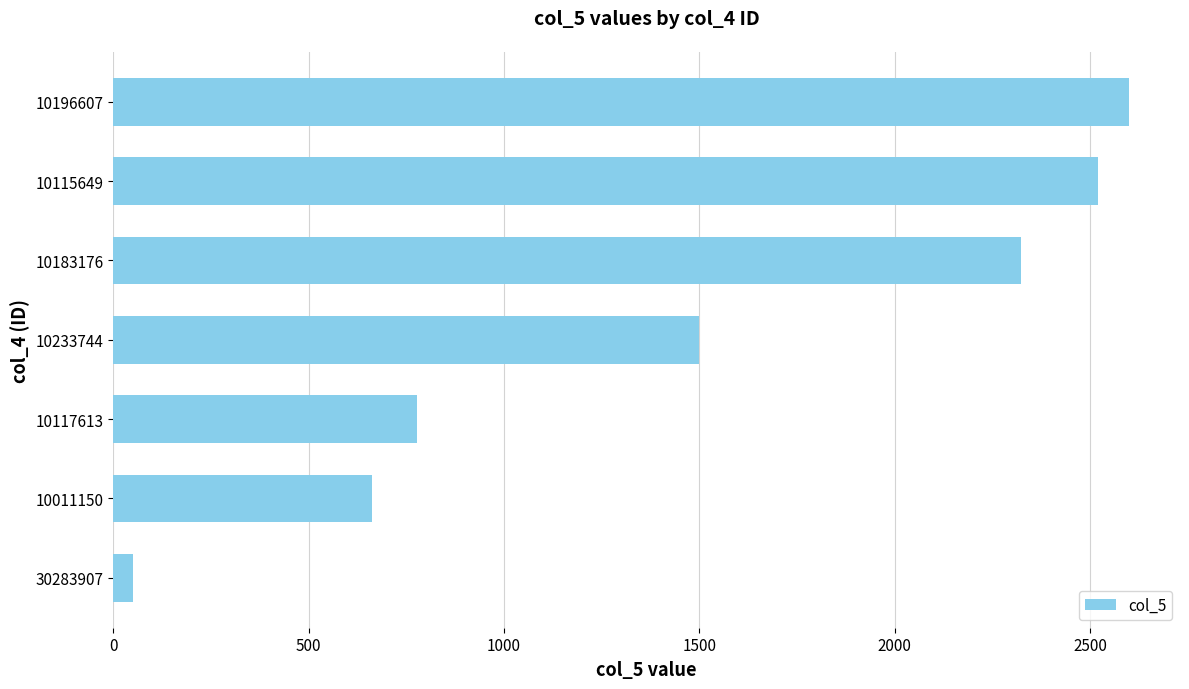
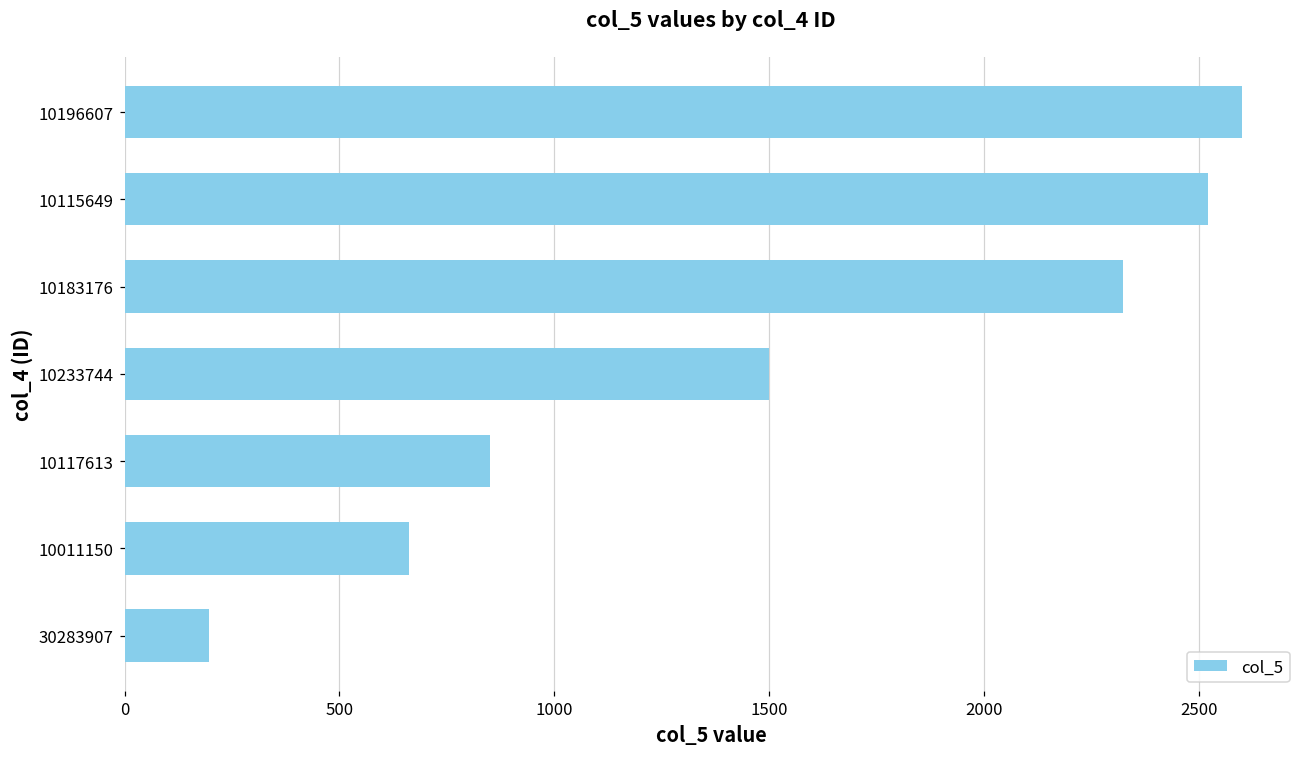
10117613: 780 -> 850
30283907: 50 -> 200
